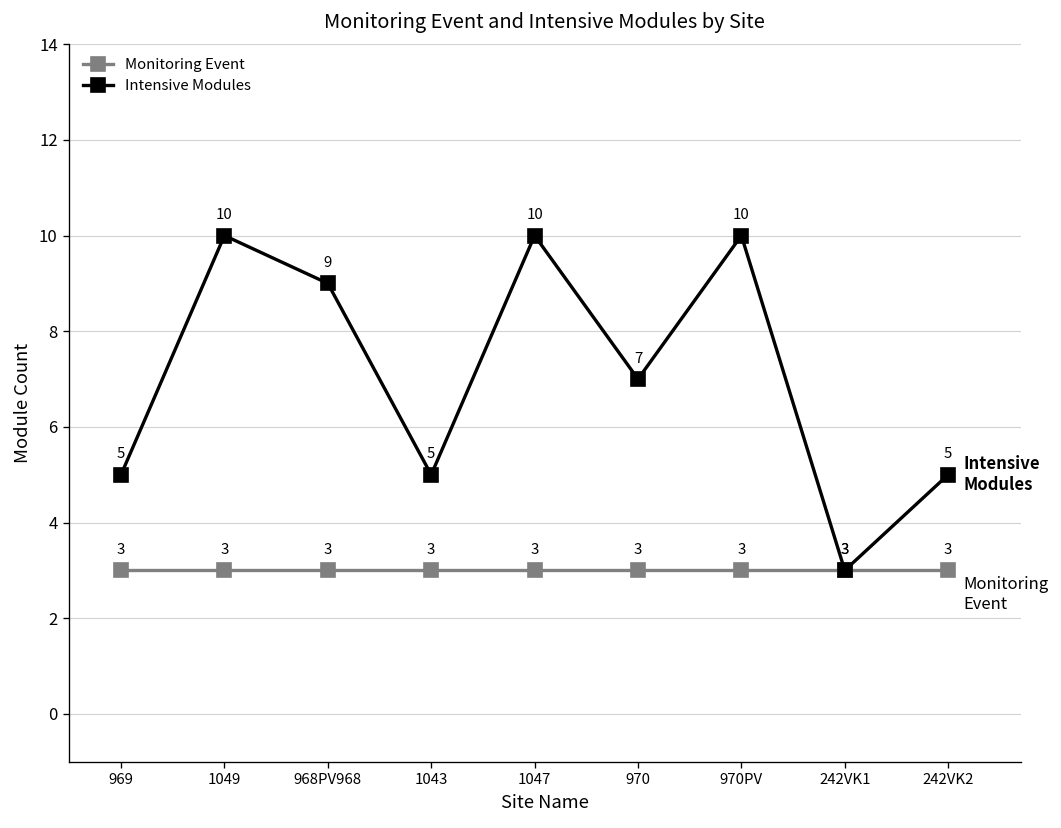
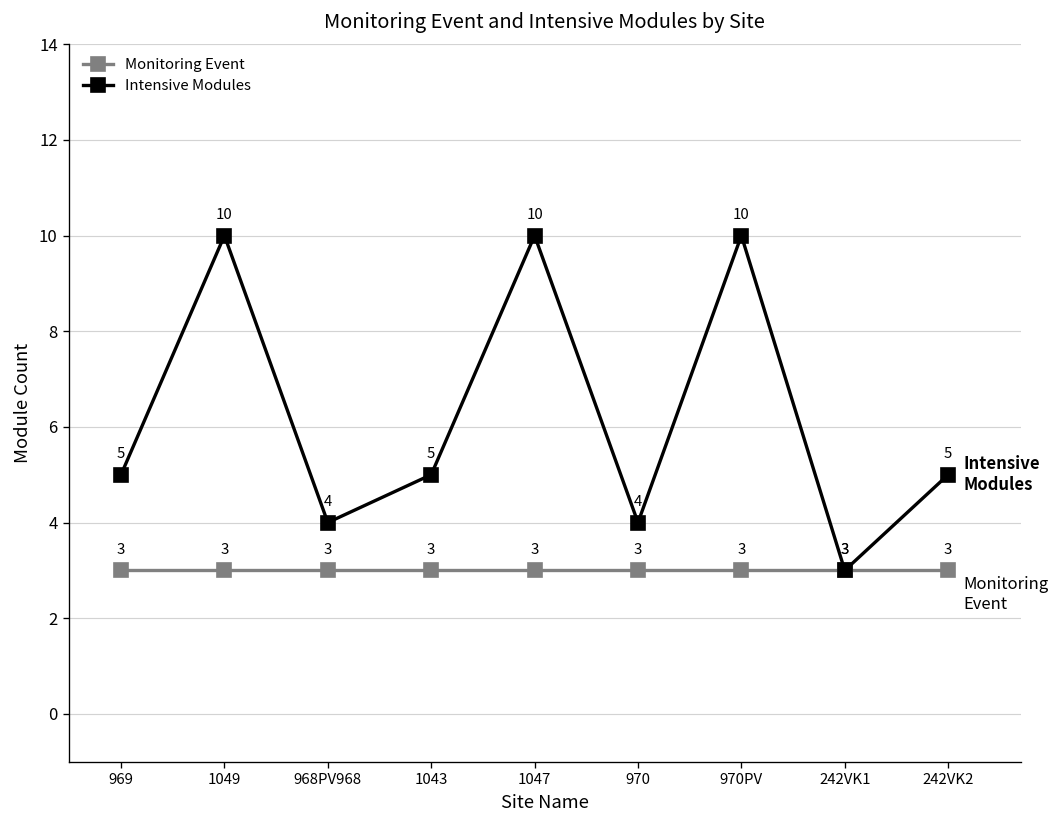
Intensive Modules, 968PV968: 9 -> 4
Intensive Modules, 970: 7 -> 4
